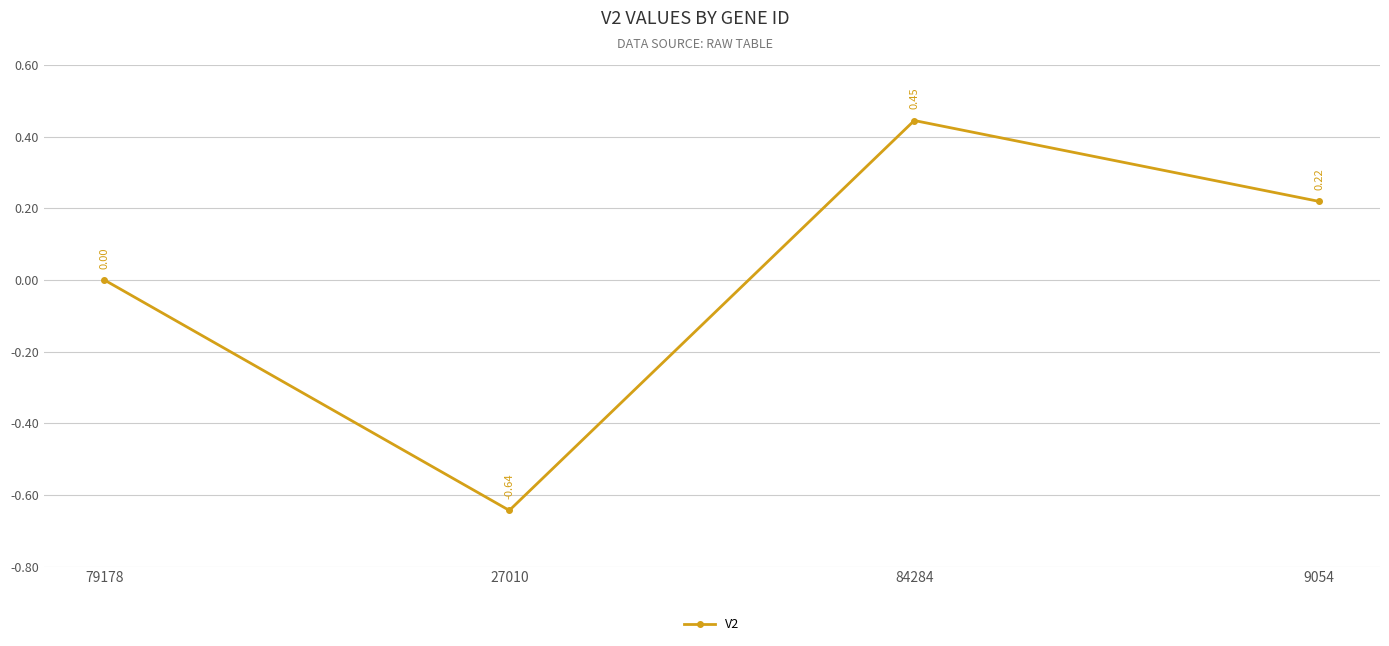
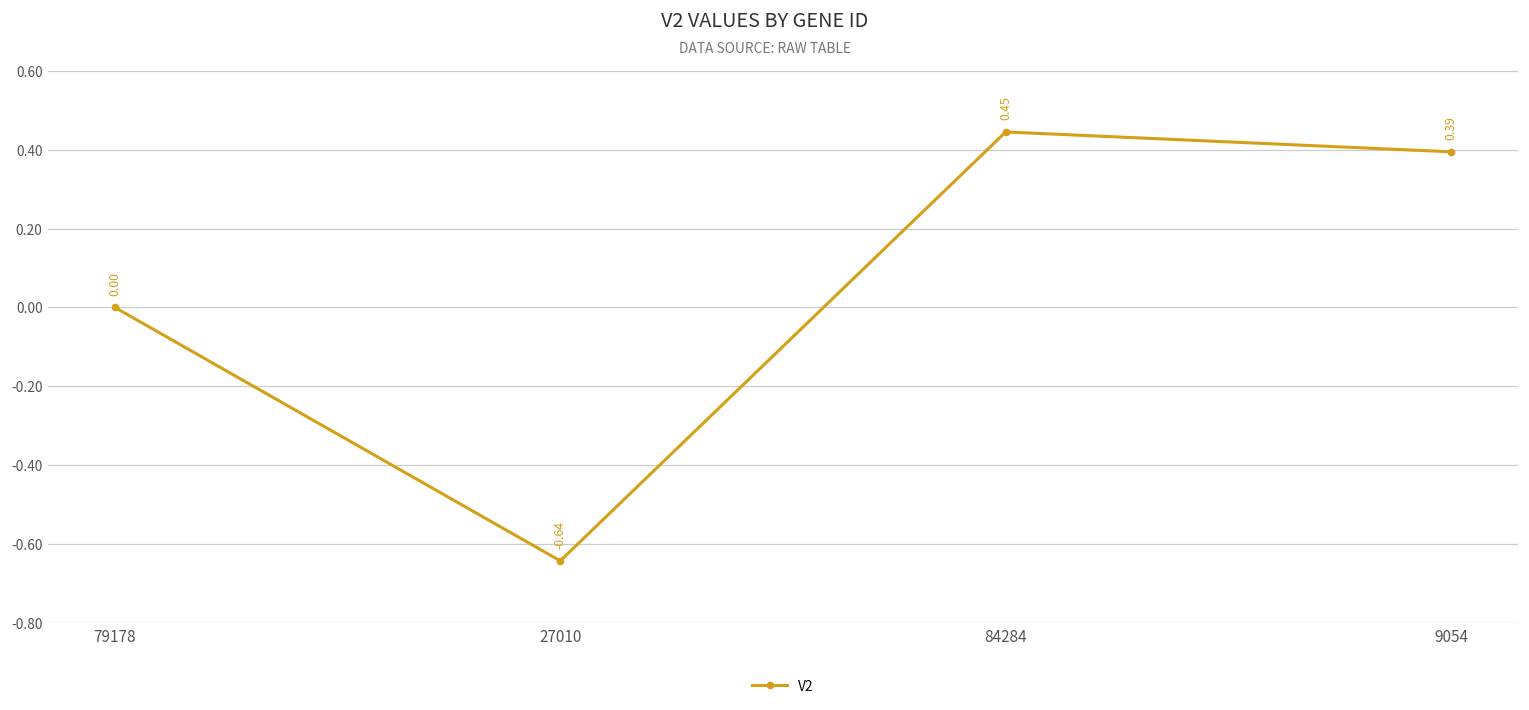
9054: 0.22 -> 0.39
